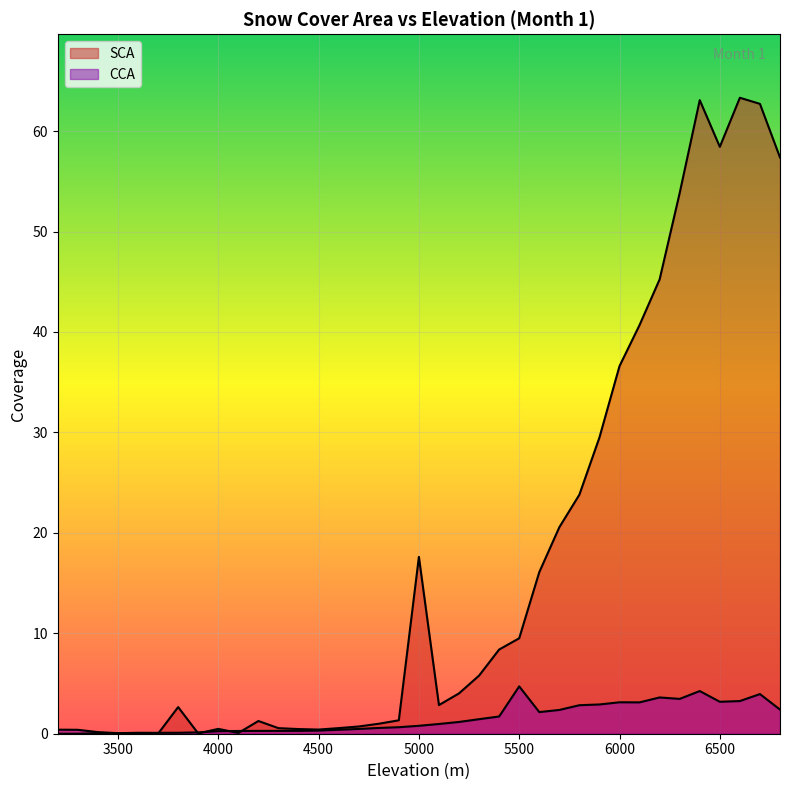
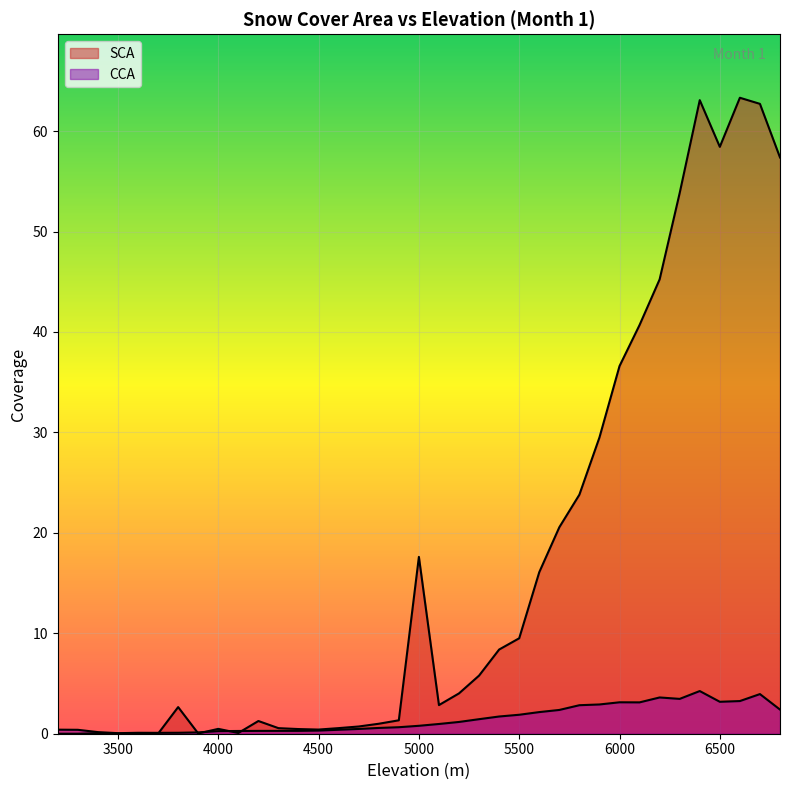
CCA, 5500: 4.7 -> 1.9
